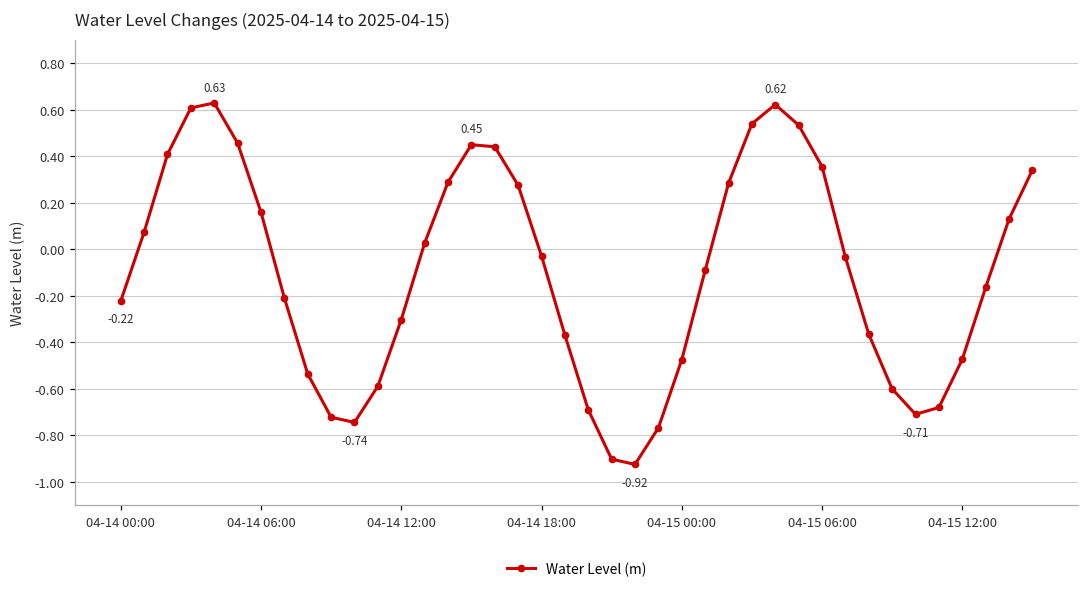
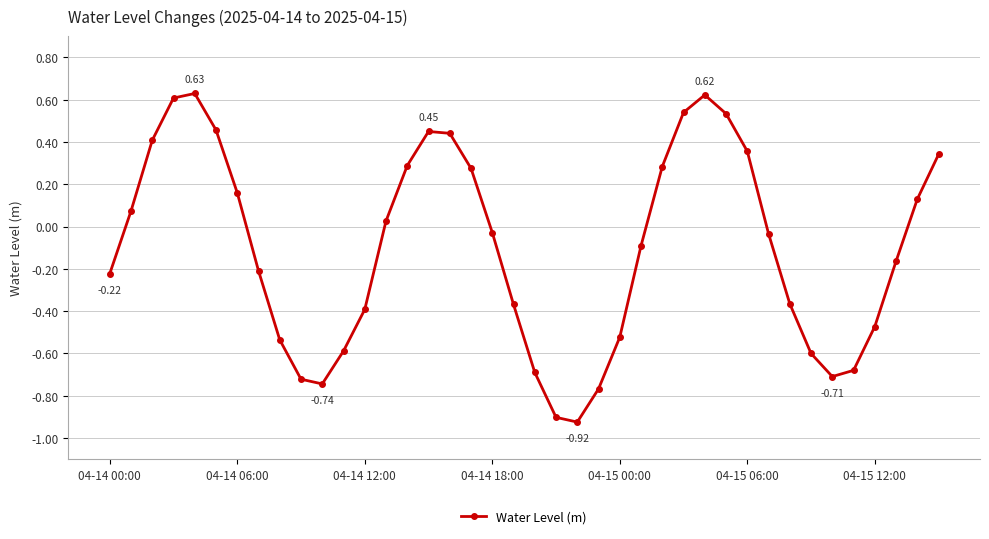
04-14 12:00: -0.30 -> -0.39
04-15 00:00: -0.47 -> -0.52
